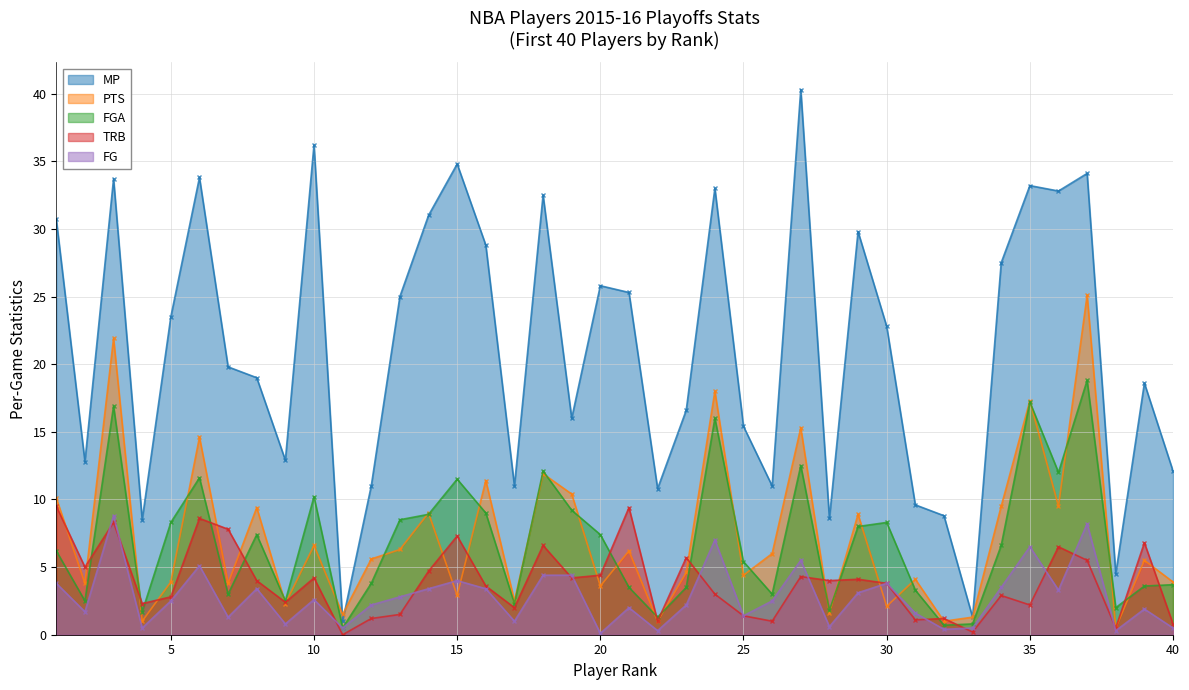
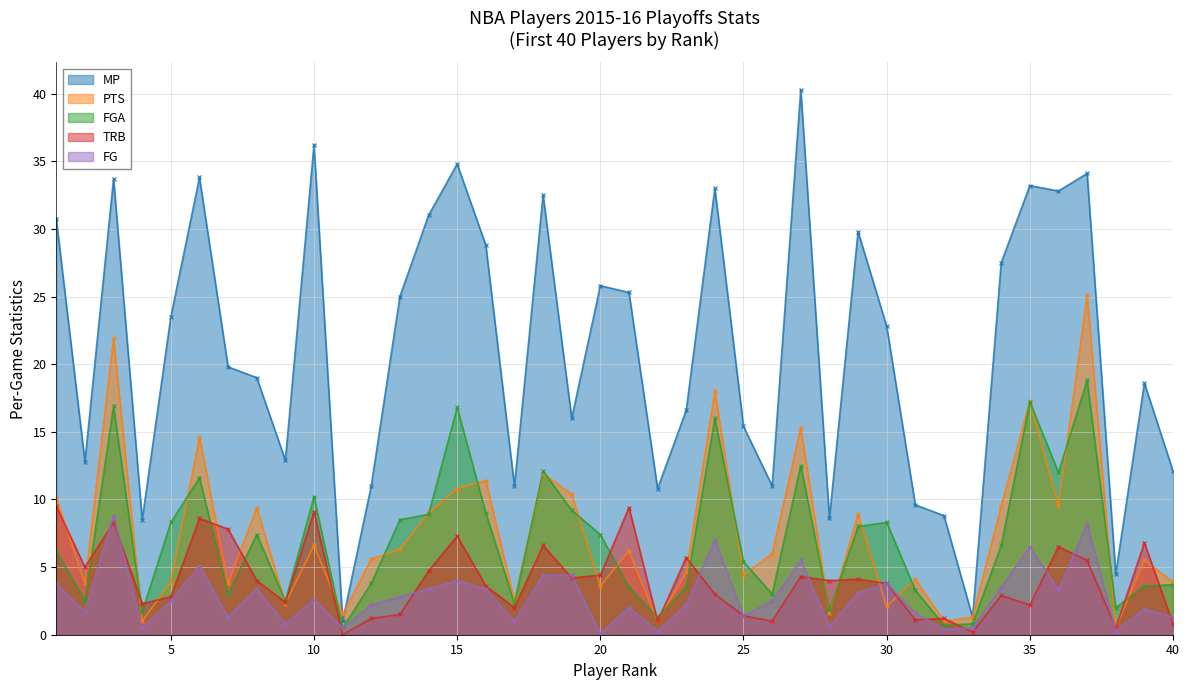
TRB, 10: 4.2 -> 9.1
PTS, 15: 2.9 -> 10.8
FGA, 15: 11.5 -> 16.8
FG, 40: 0.5 -> 1.3
